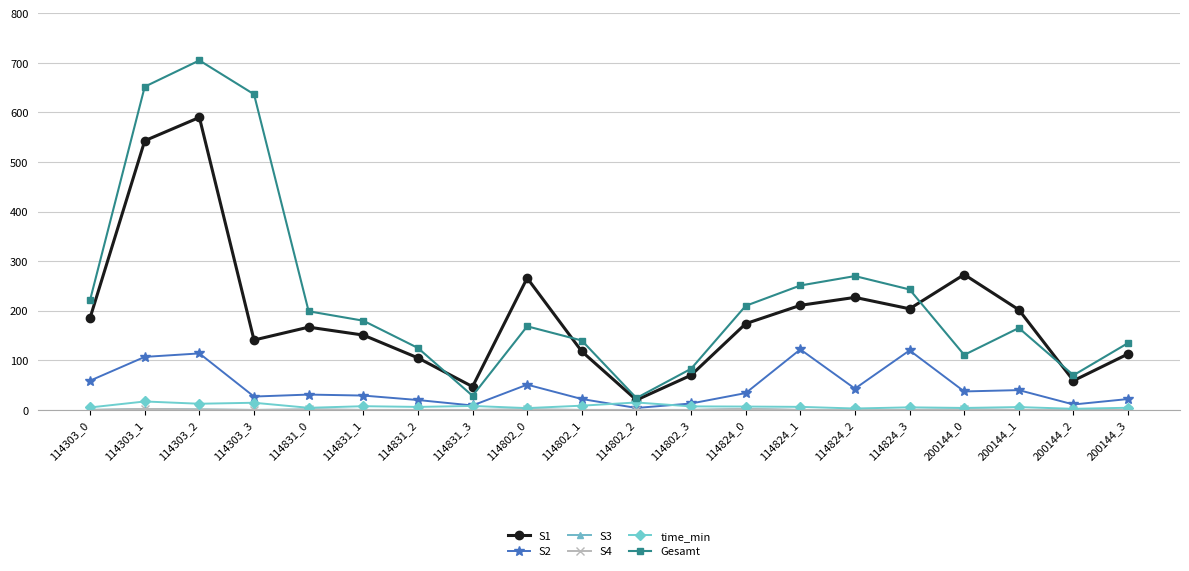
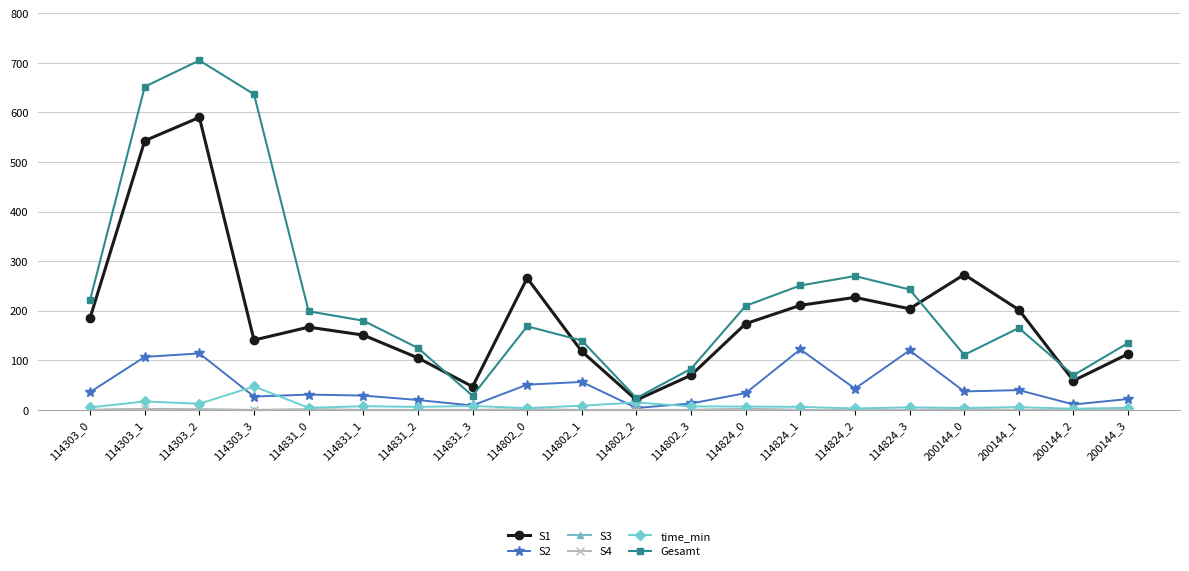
S2, 114303_0: 60 -> 40
time_min, 114303_3: 10 -> 50
S2, 114802_1: 20 -> 60
